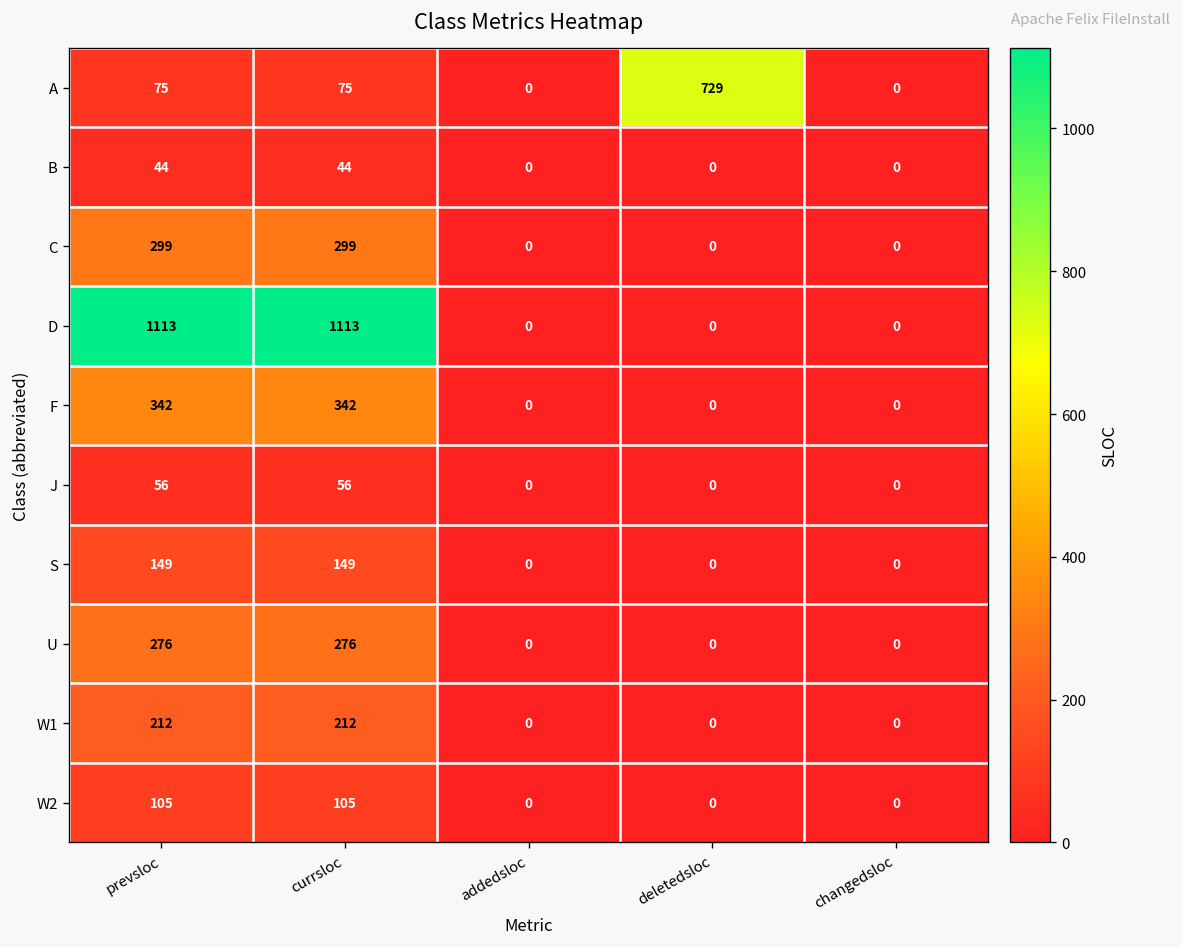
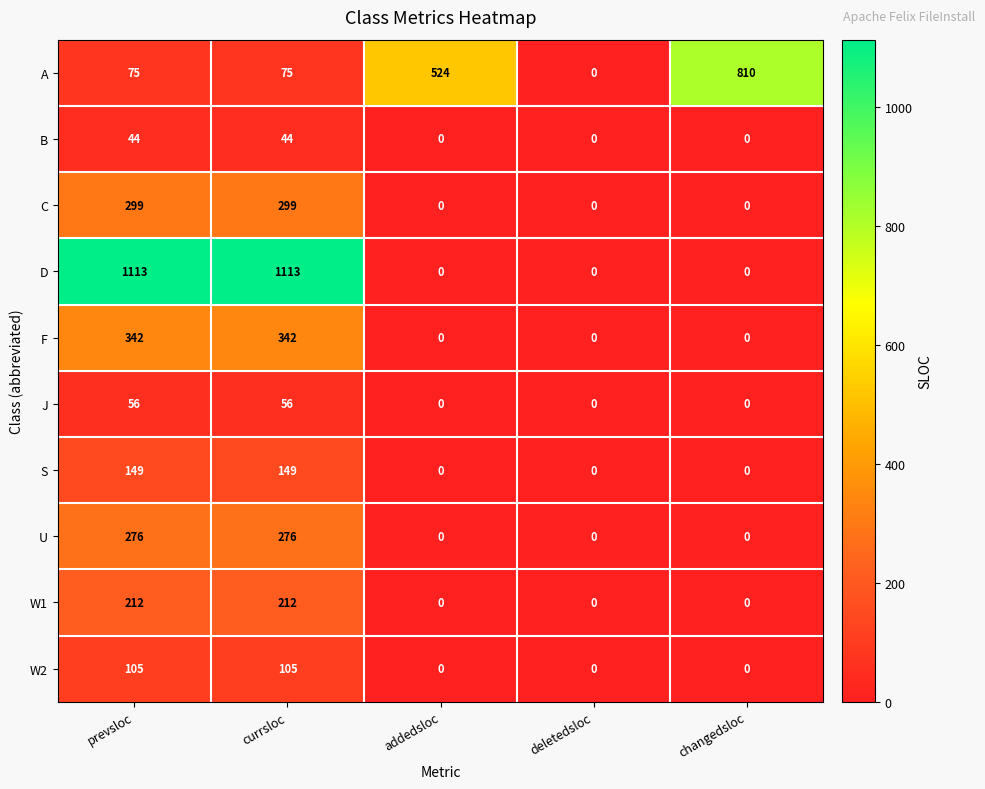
A, addedsloc: 0 -> 524
A, deletedsloc: 729 -> 0
A, changedsloc: 0 -> 810
